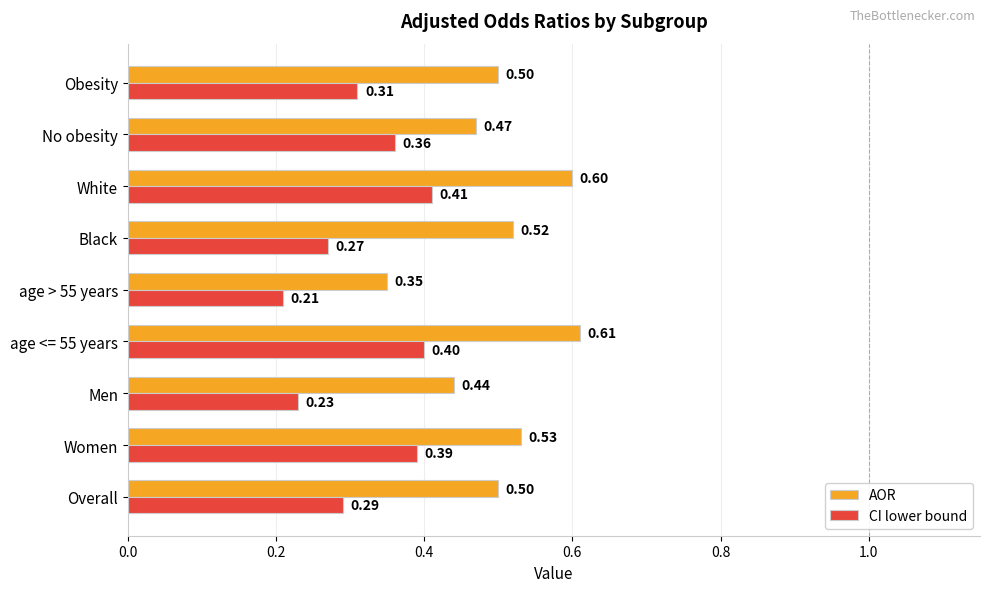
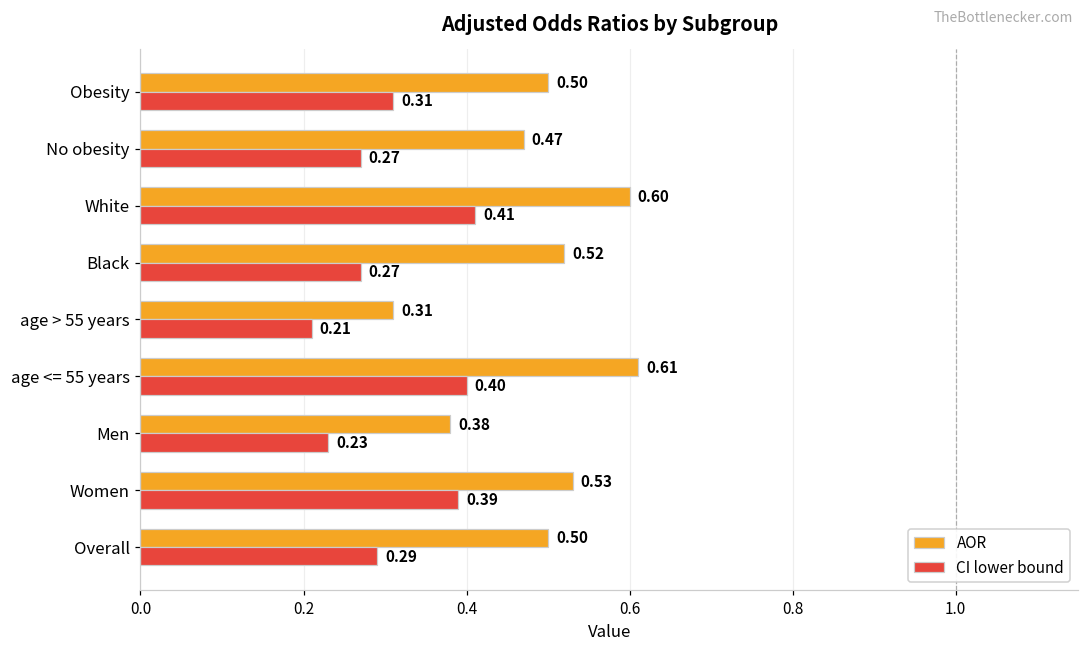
CI lower bound, No obesity: 0.36 -> 0.27
AOR, age > 55 years: 0.35 -> 0.31
AOR, Men: 0.44 -> 0.38
